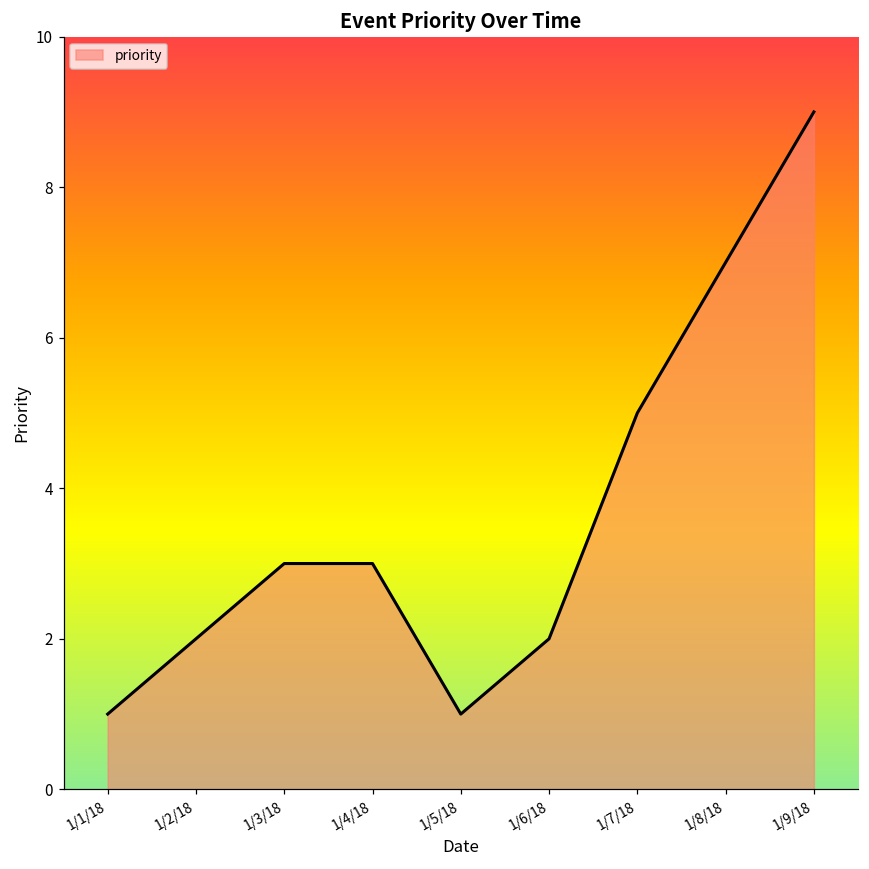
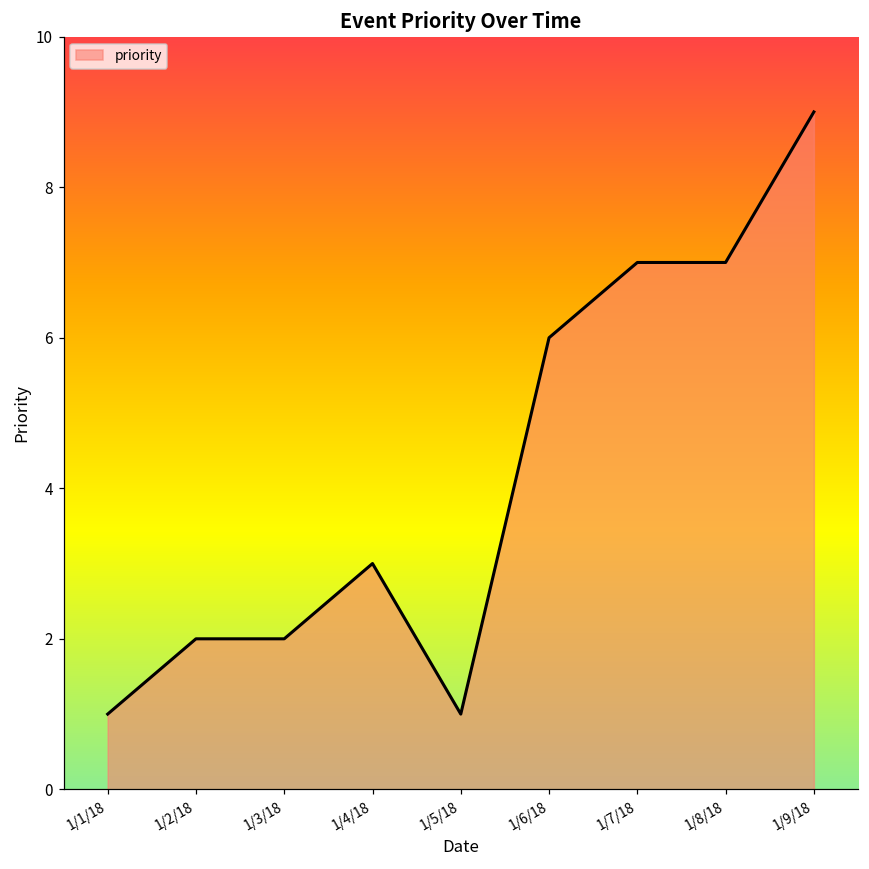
1/3/18: 3 -> 2
1/6/18: 2 -> 6
1/7/18: 5 -> 7
